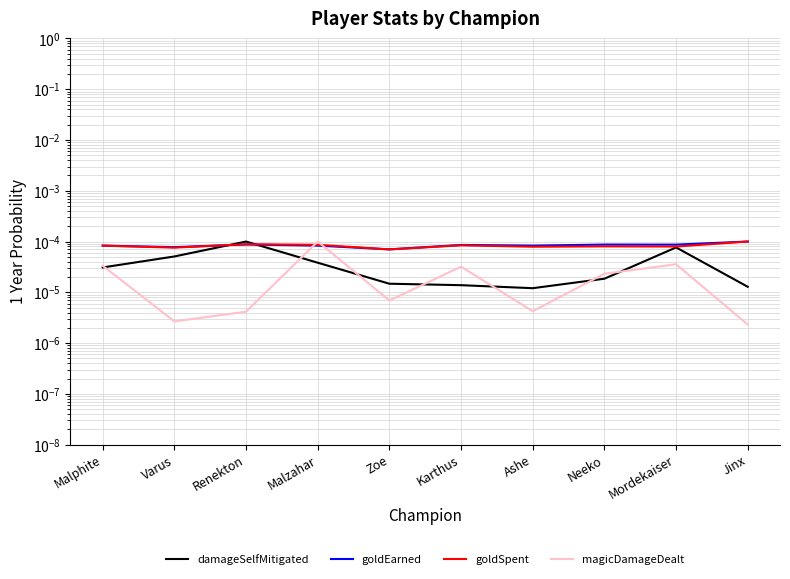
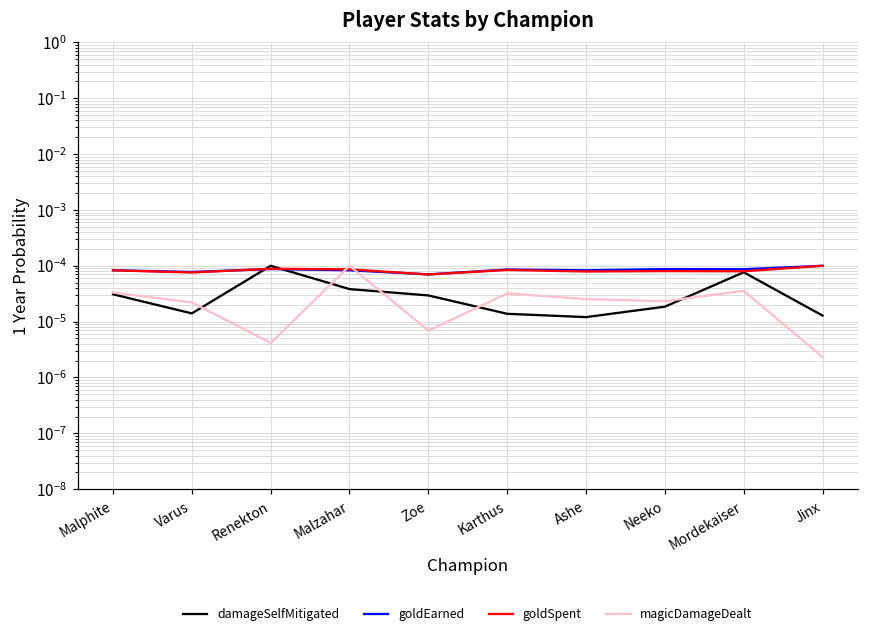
damageSelfMitigated, Varus: 0.00005 -> 0.000014
magicDamageDealt, Varus: 0.000003 -> 0.000022
damageSelfMitigated, Zoe: 0.000015 -> 0.00003
magicDamageDealt, Ashe: 0.000004 -> 0.00003
